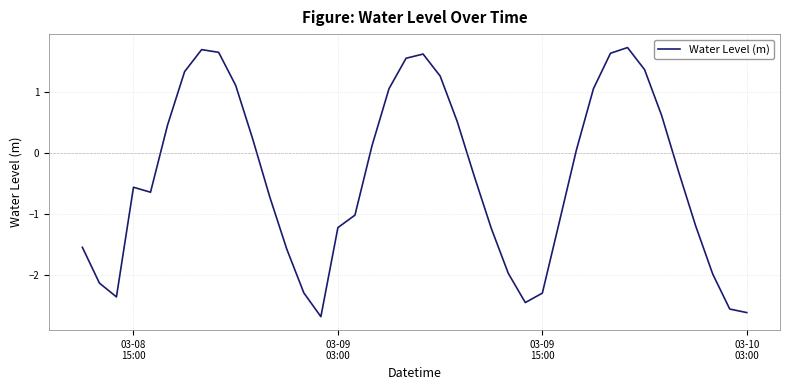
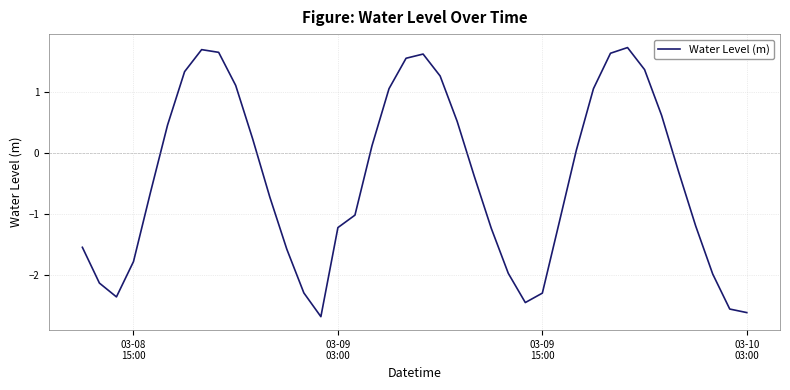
03-08 15:00: -0.6 -> -1.8
